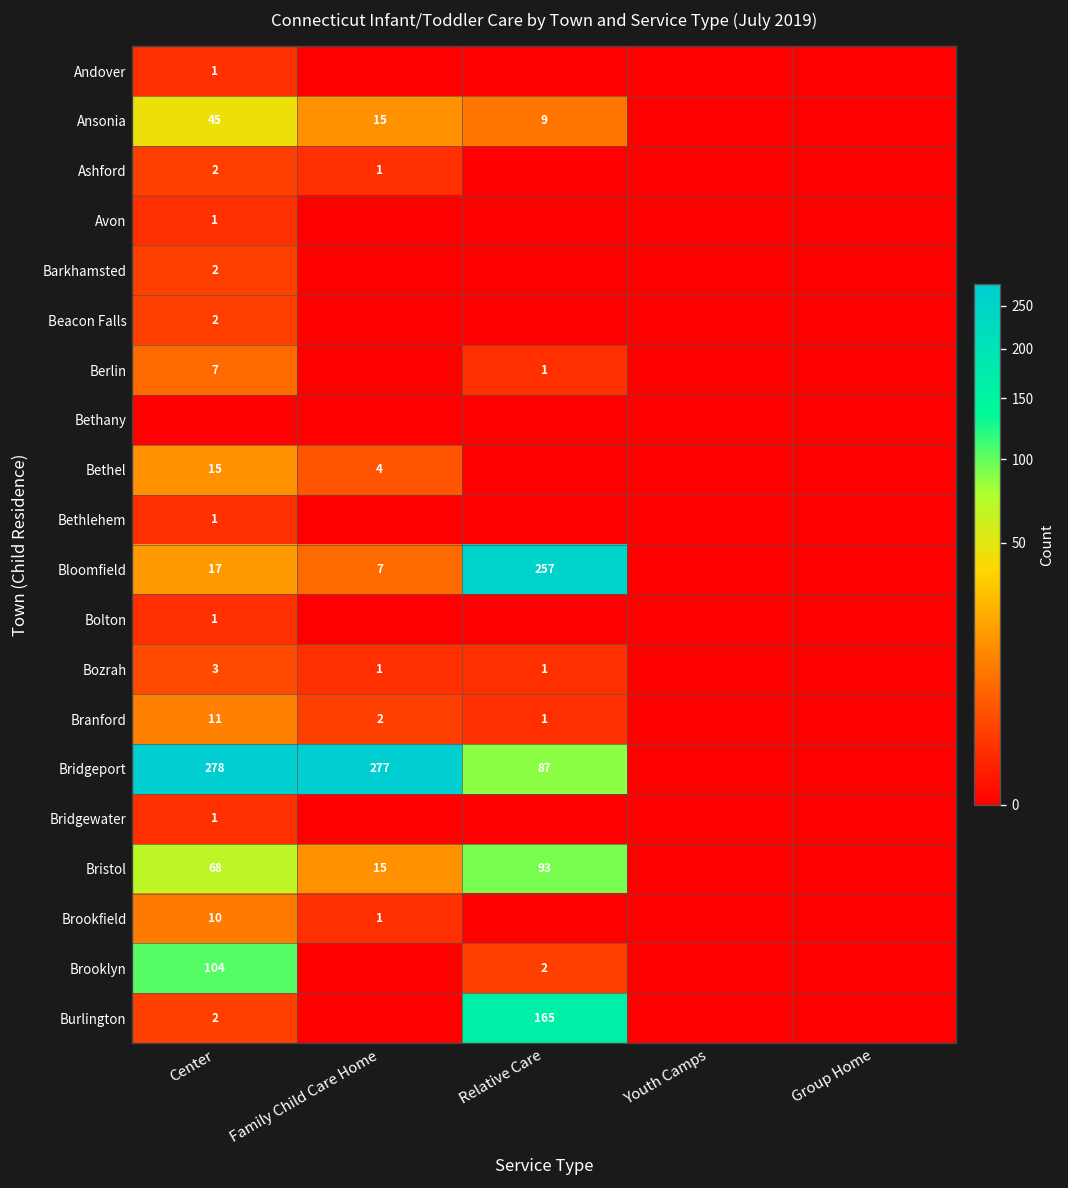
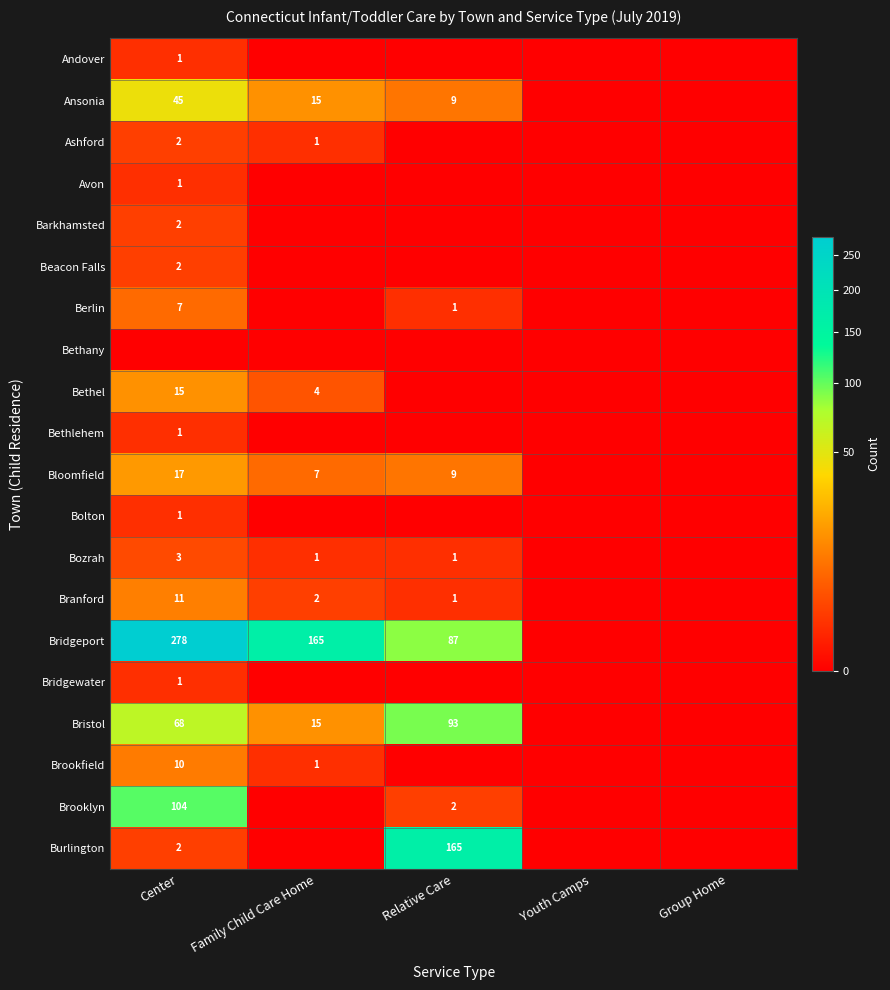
Bloomfield, Relative Care: 257 -> 9
Bridgeport, Family Child Care Home: 277 -> 165
